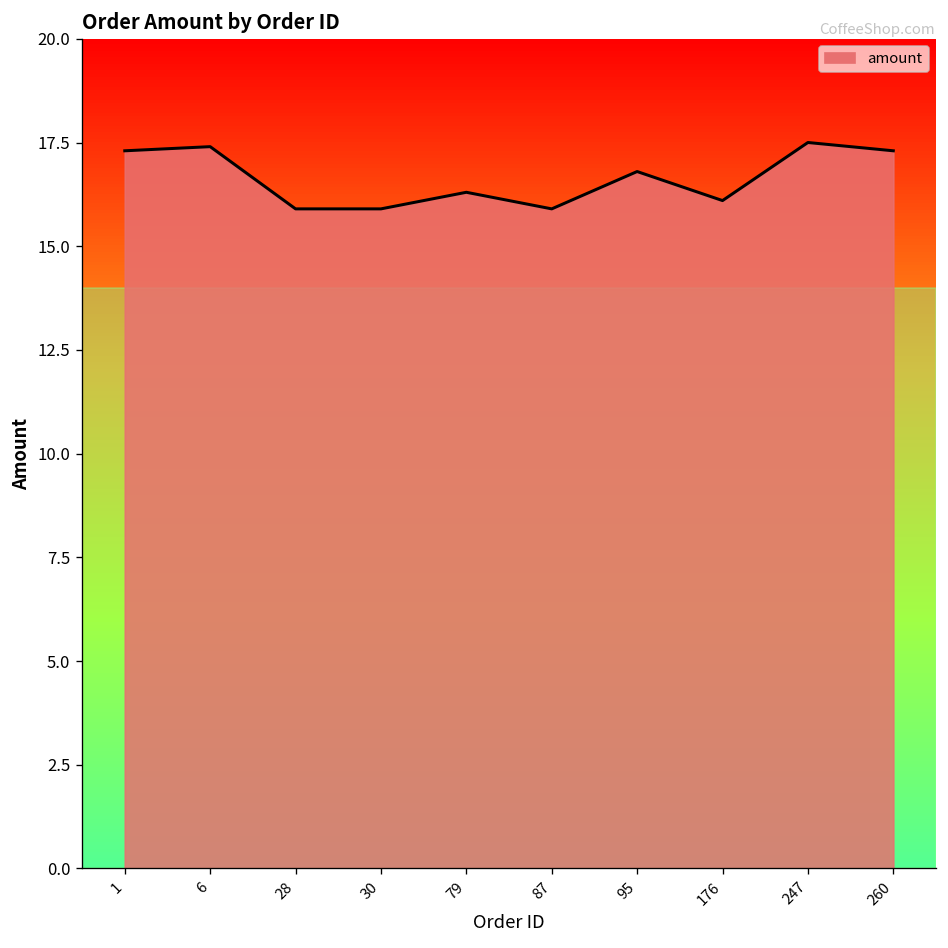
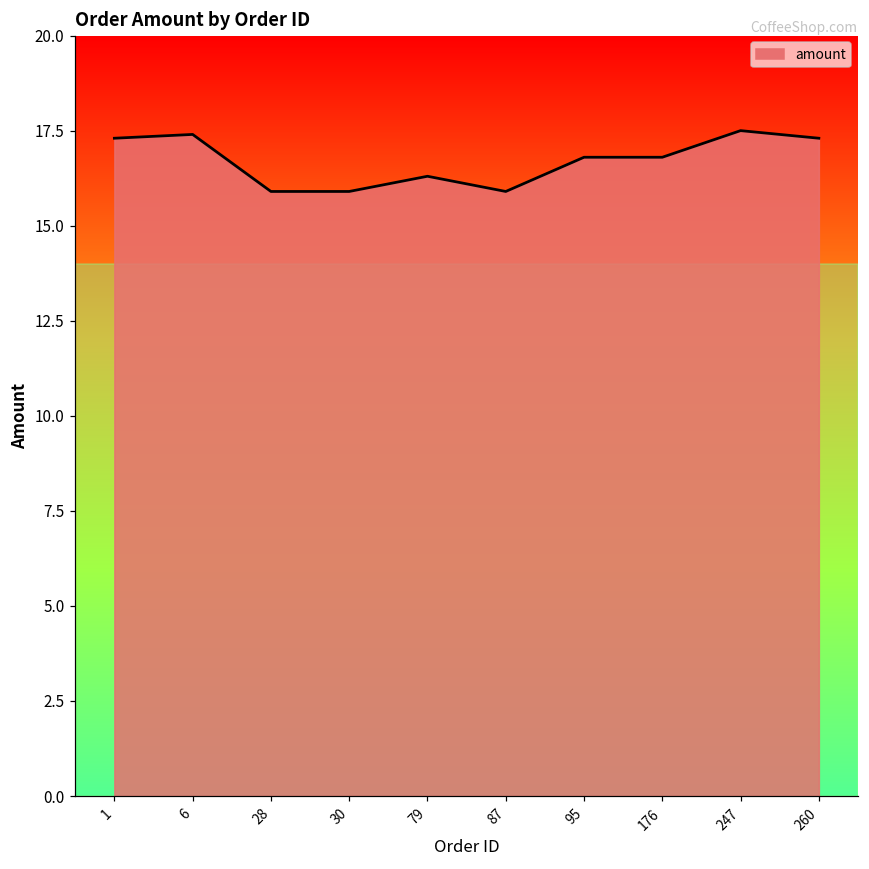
176: 16.1 -> 16.8
